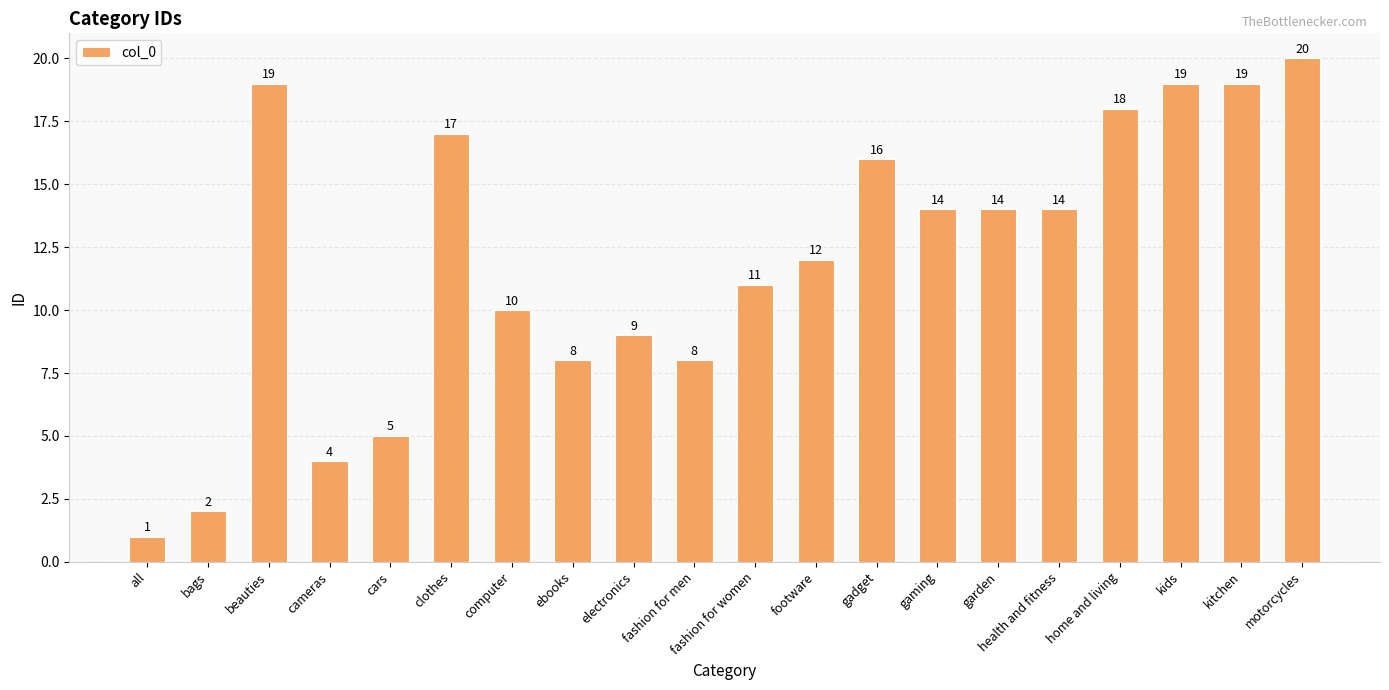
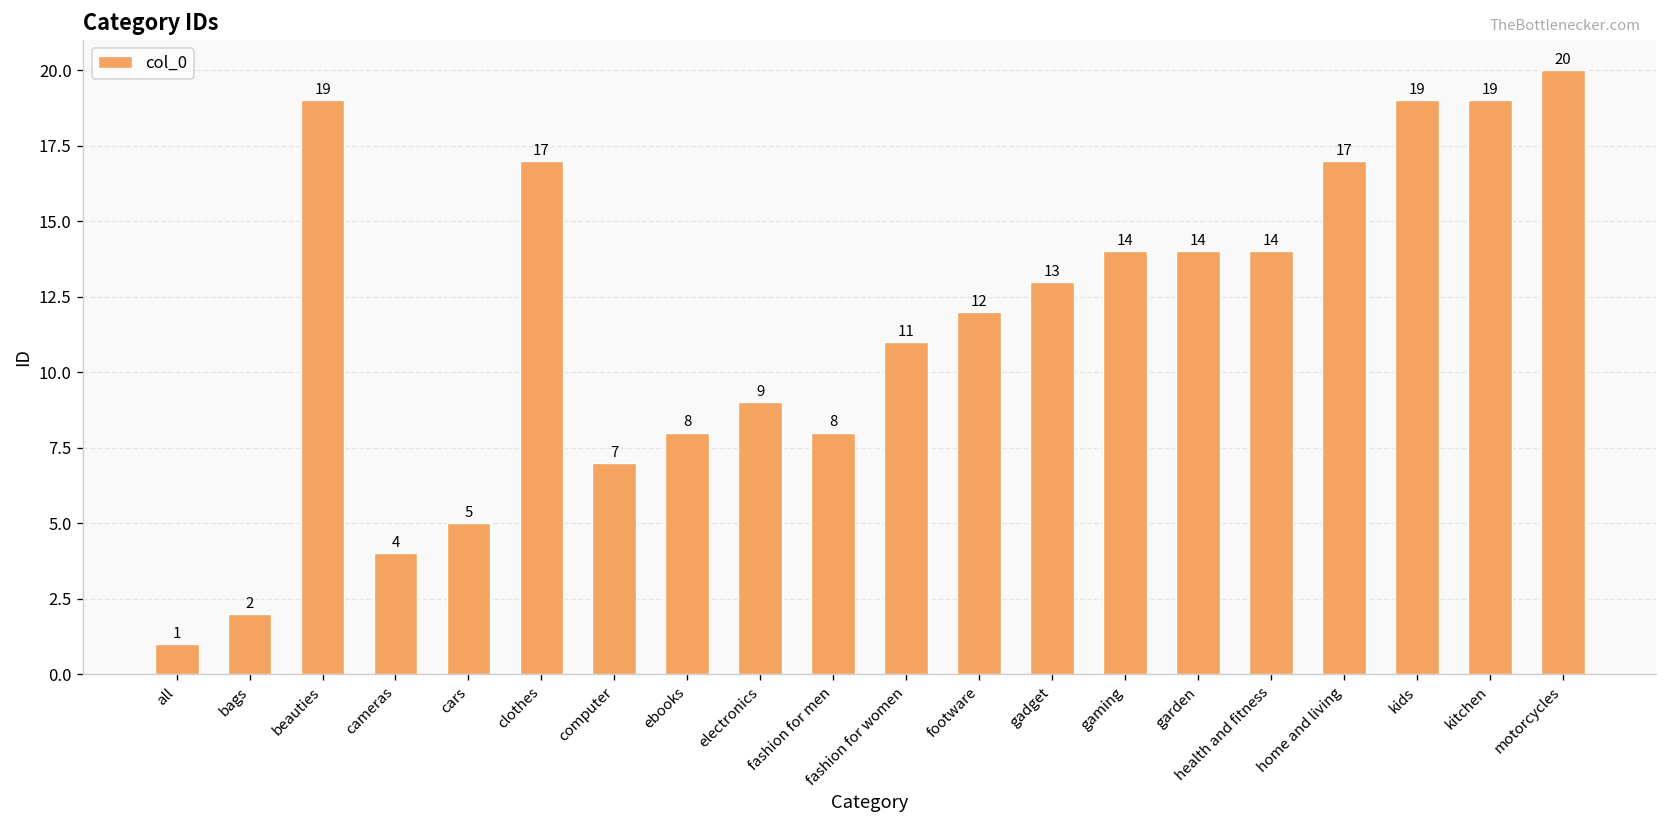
computer: 10 -> 7
gadget: 16 -> 13
home and living: 18 -> 17
